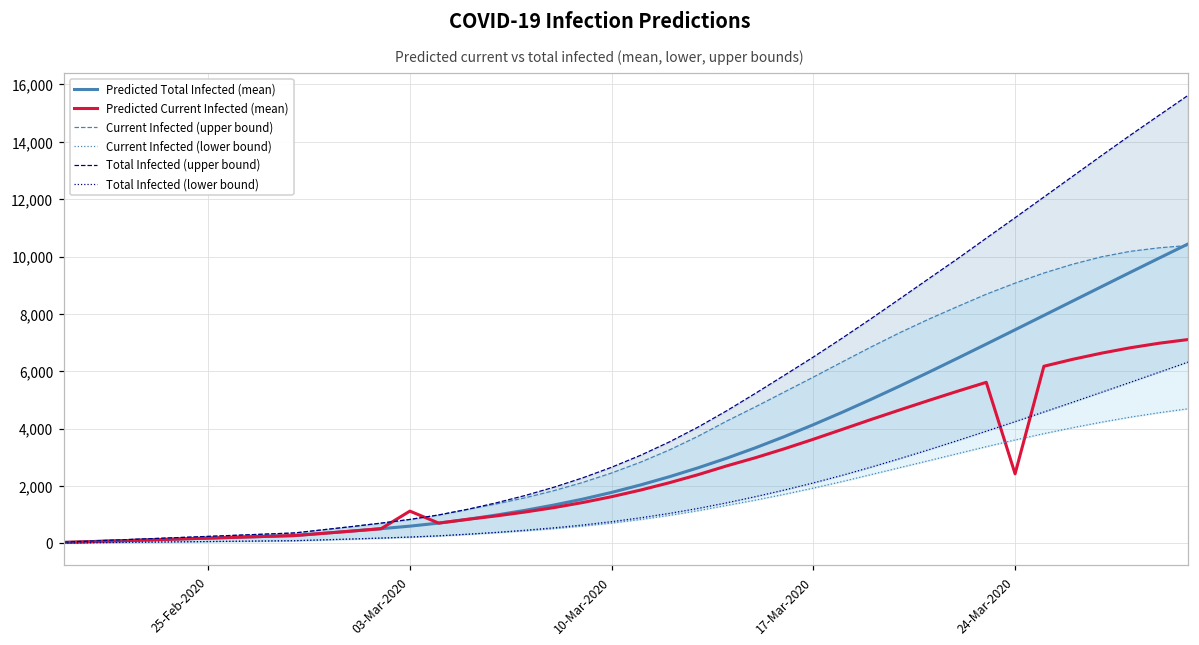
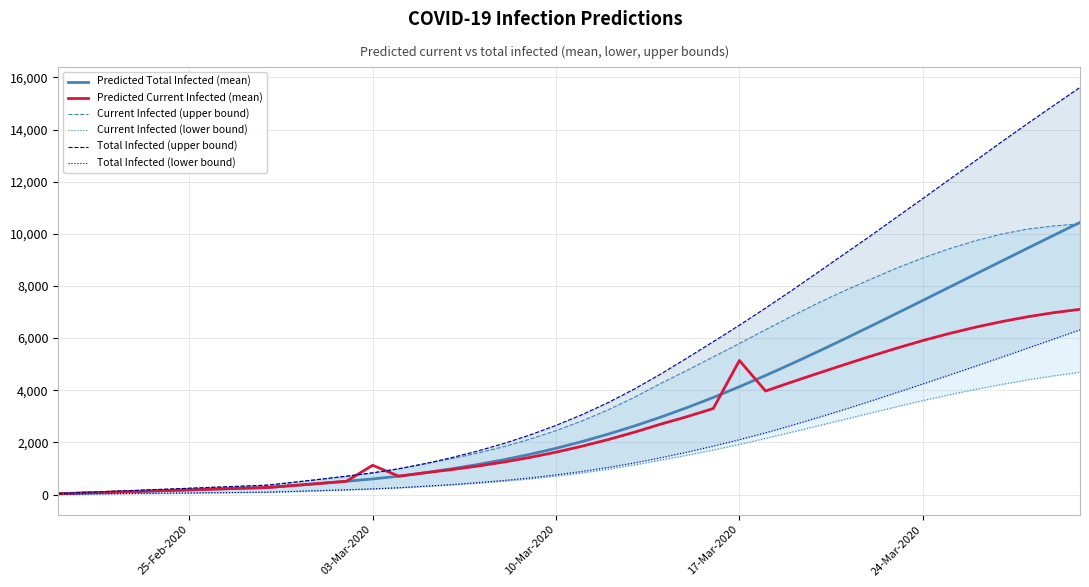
Predicted Current Infected (mean), 17-Mar-2020: 3,600 -> 5,100
Predicted Current Infected (mean), 24-Mar-2020: 2,400 -> 5,900
